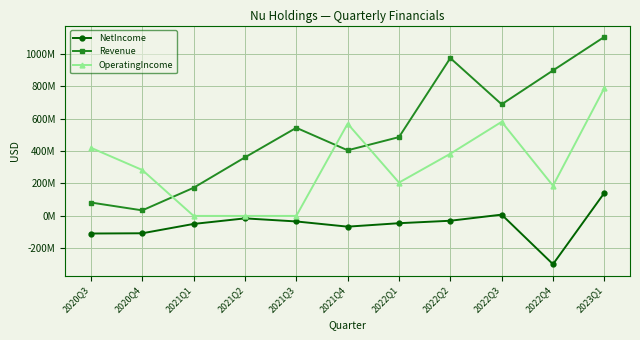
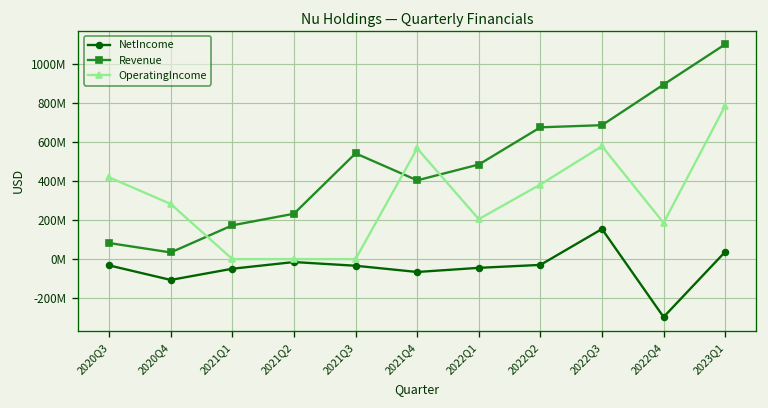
NetIncome, 2020Q3: -110000000 -> -30000000
Revenue, 2021Q2: 360000000 -> 230000000
Revenue, 2022Q2: 970000000 -> 680000000
NetIncome, 2022Q3: 10000000 -> 150000000
NetIncome, 2023Q1: 140000000 -> 40000000
